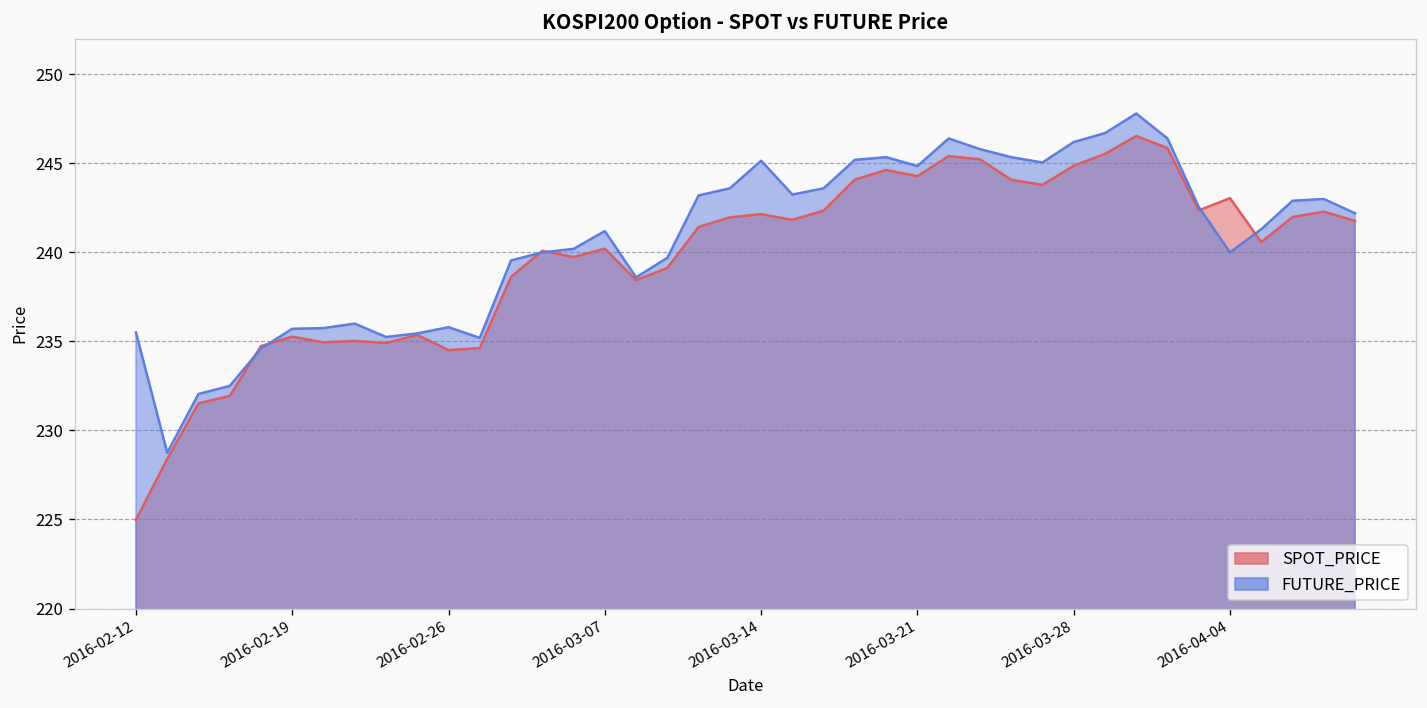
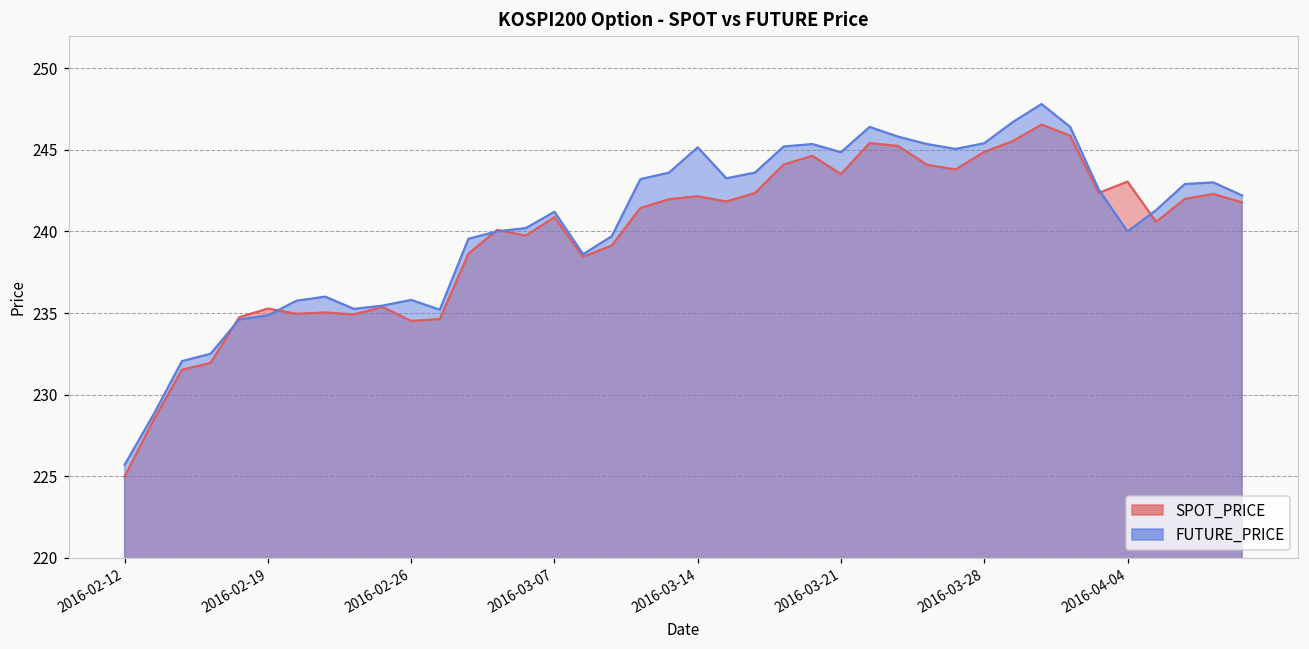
FUTURE_PRICE, 2016-02-12: 235.5 -> 225.7
FUTURE_PRICE, 2016-02-19: 235.7 -> 234.9
SPOT_PRICE, 2016-03-07: 240.2 -> 240.9
SPOT_PRICE, 2016-03-21: 244.3 -> 243.5
FUTURE_PRICE, 2016-03-28: 246.2 -> 245.4
